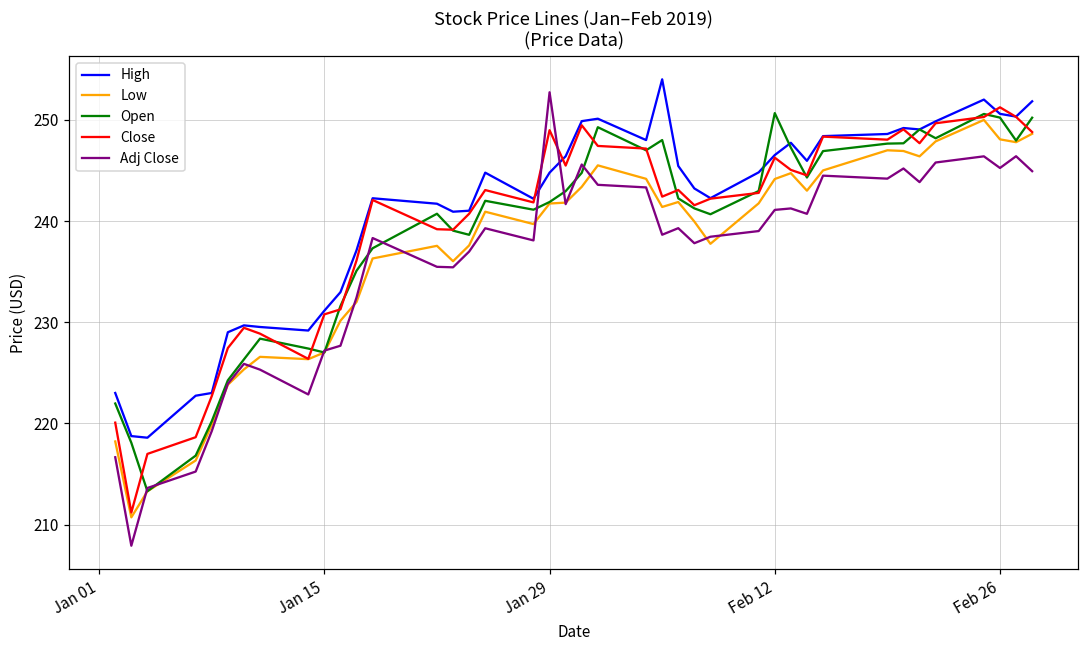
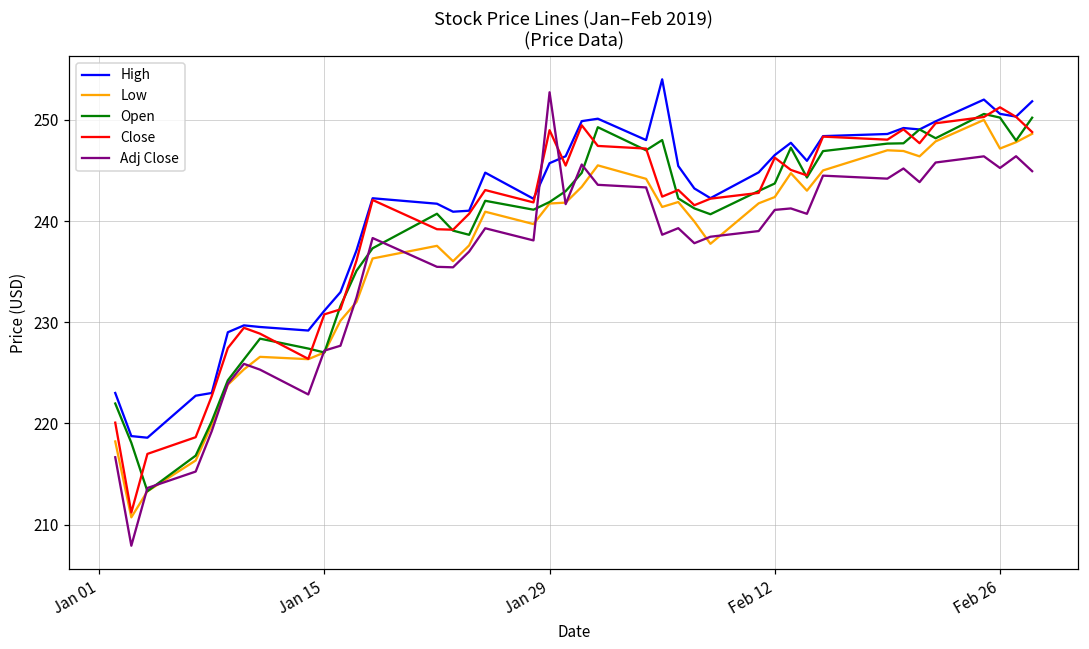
High, Jan 29: 245 -> 246
Low, Feb 12: 244 -> 242
Open, Feb 12: 251 -> 244
Low, Feb 26: 248 -> 247
